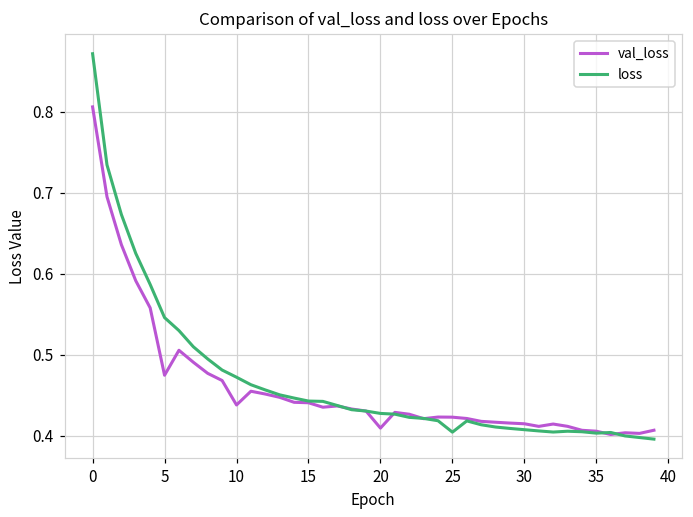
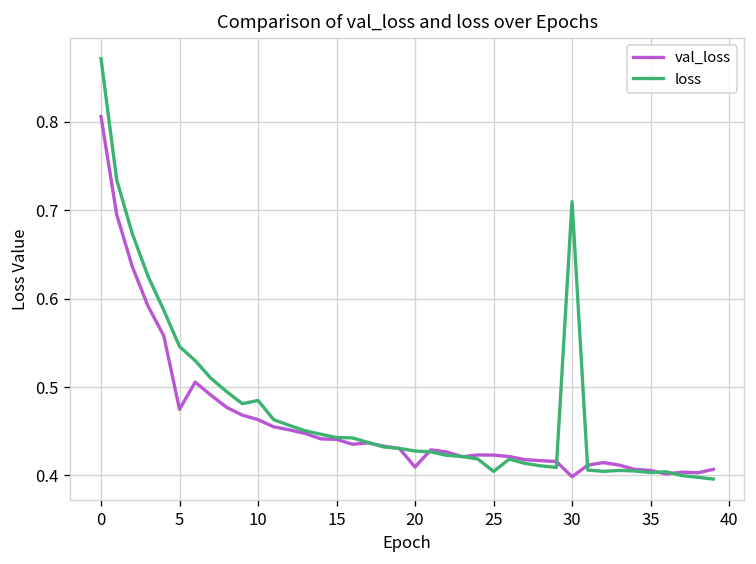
val_loss, 10: 0.44 -> 0.46
loss, 10: 0.47 -> 0.48
val_loss, 30: 0.41 -> 0.40
loss, 30: 0.41 -> 0.71
